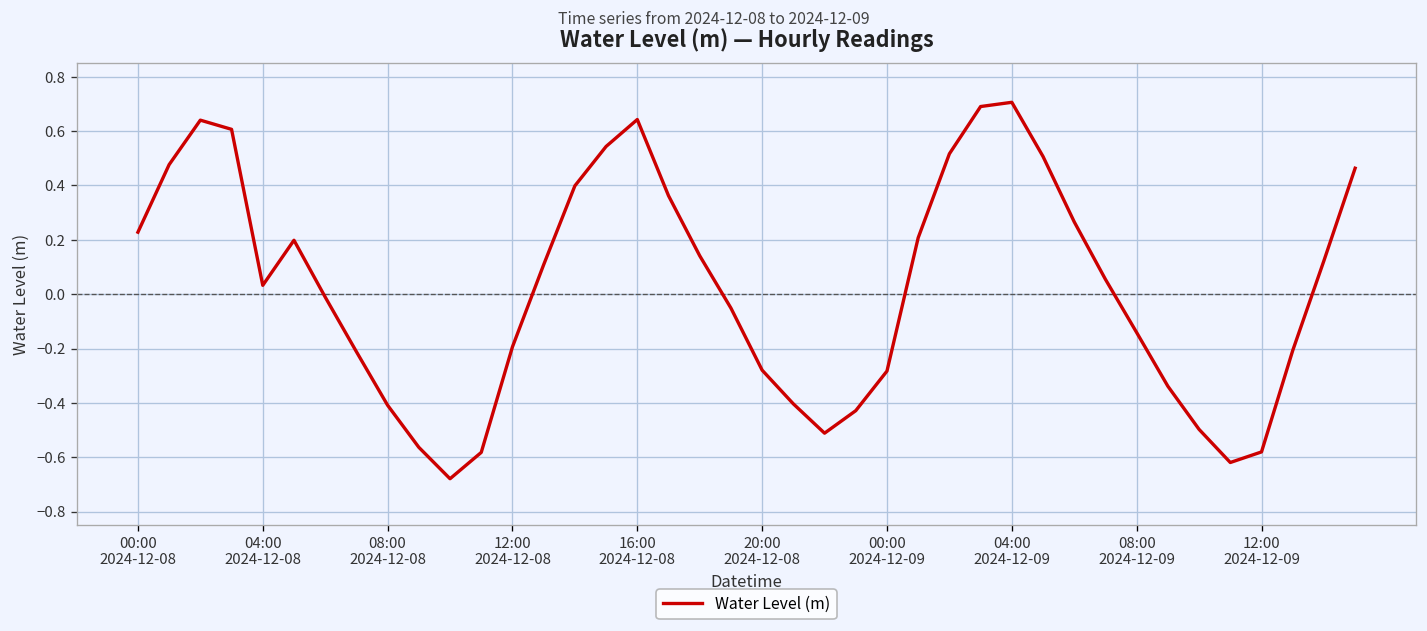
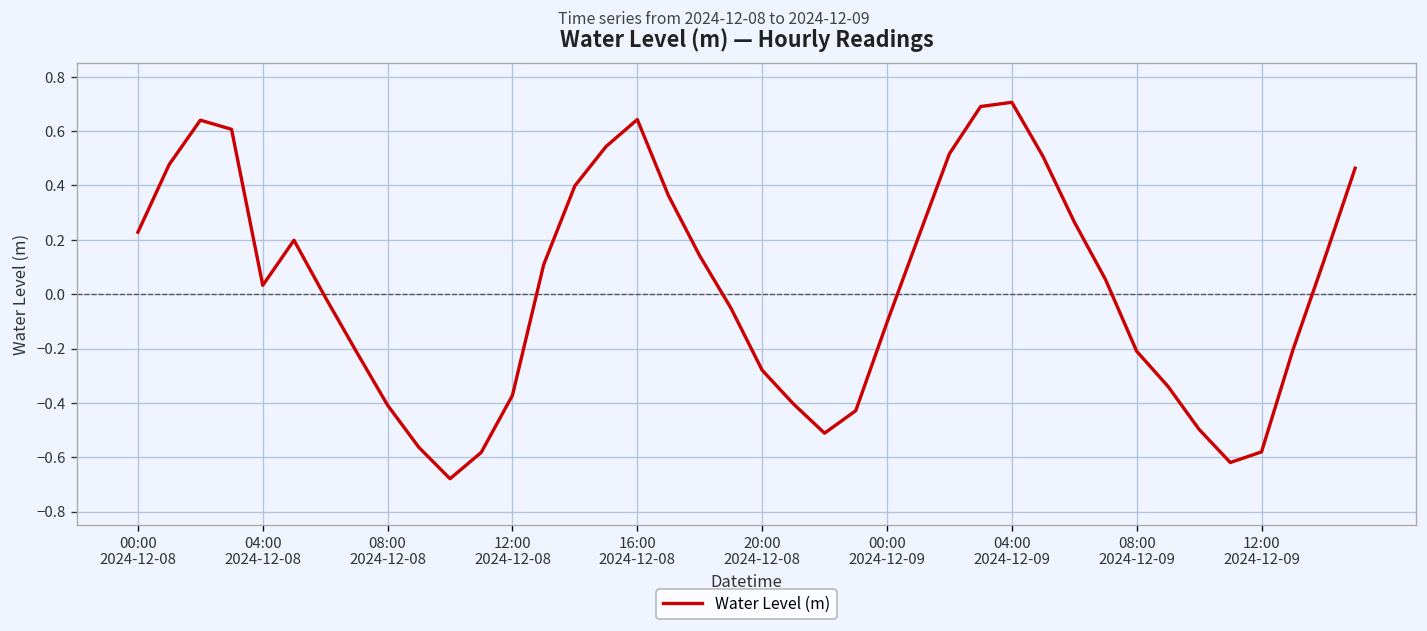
12:00 2024-12-08: -0.19 -> -0.37
00:00 2024-12-09: -0.28 -> -0.10
08:00 2024-12-09: -0.14 -> -0.21
